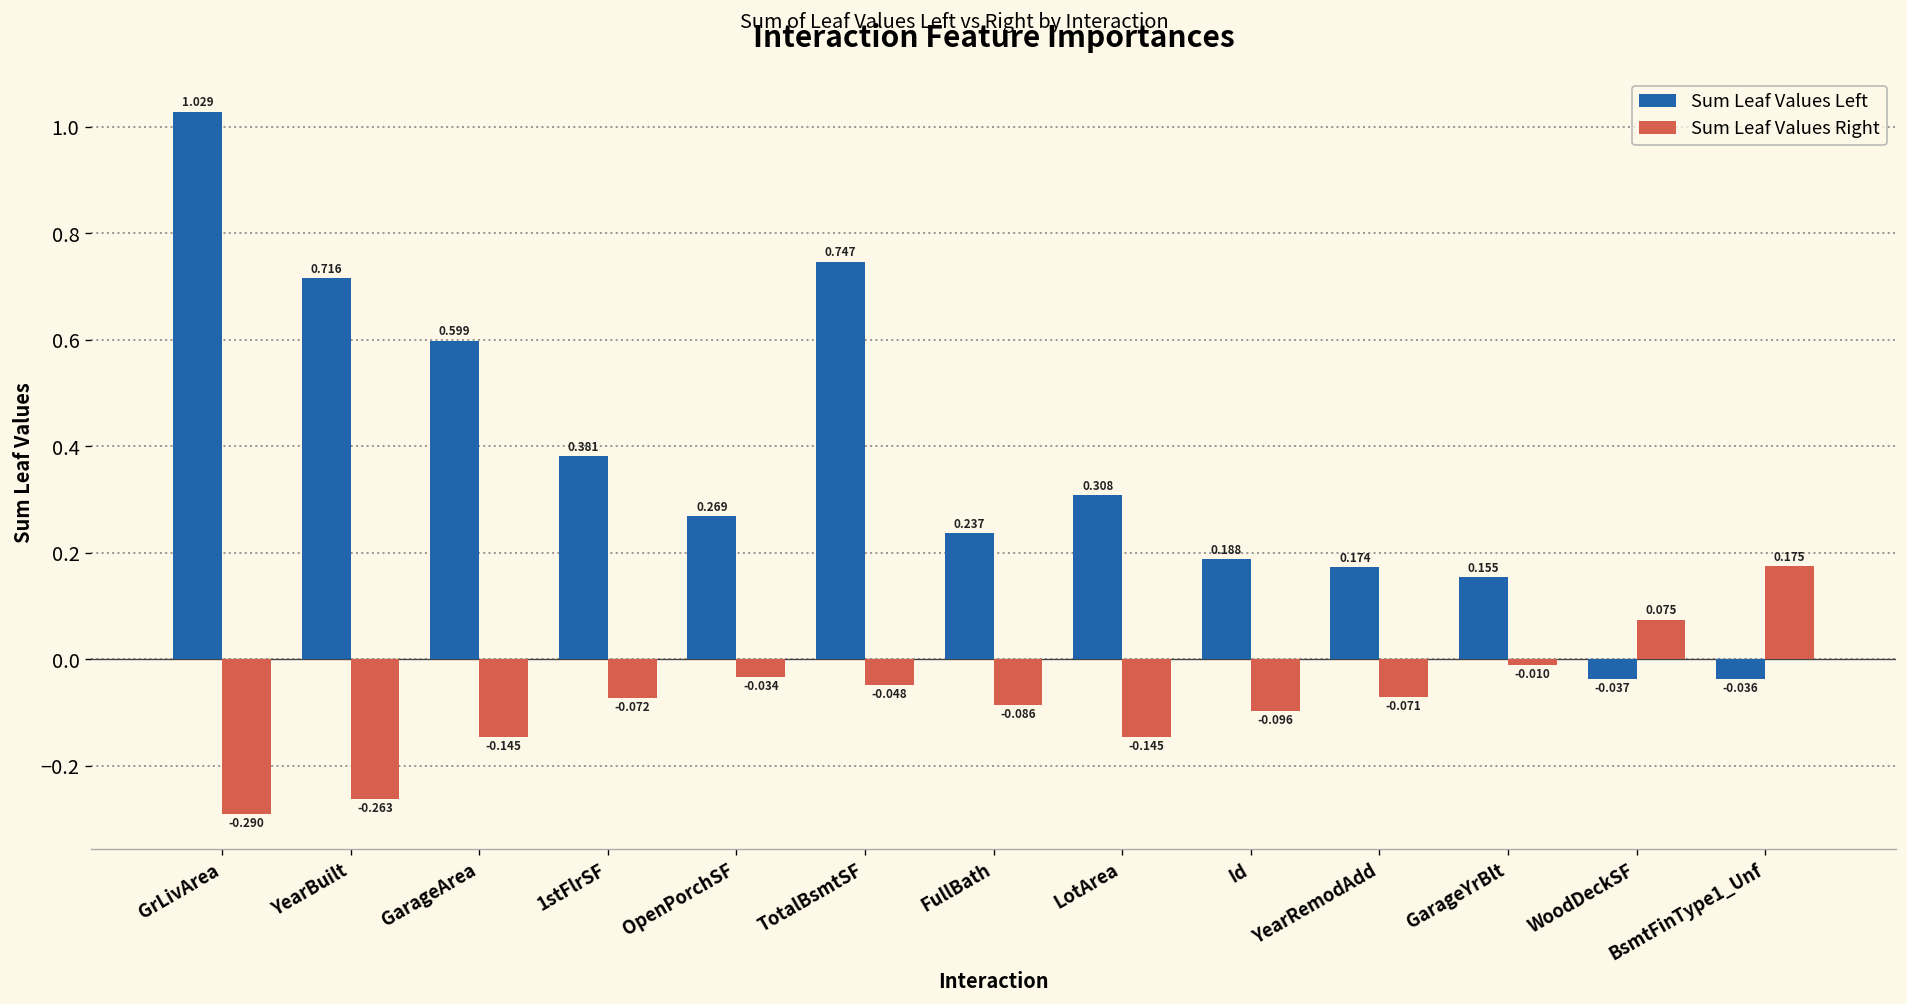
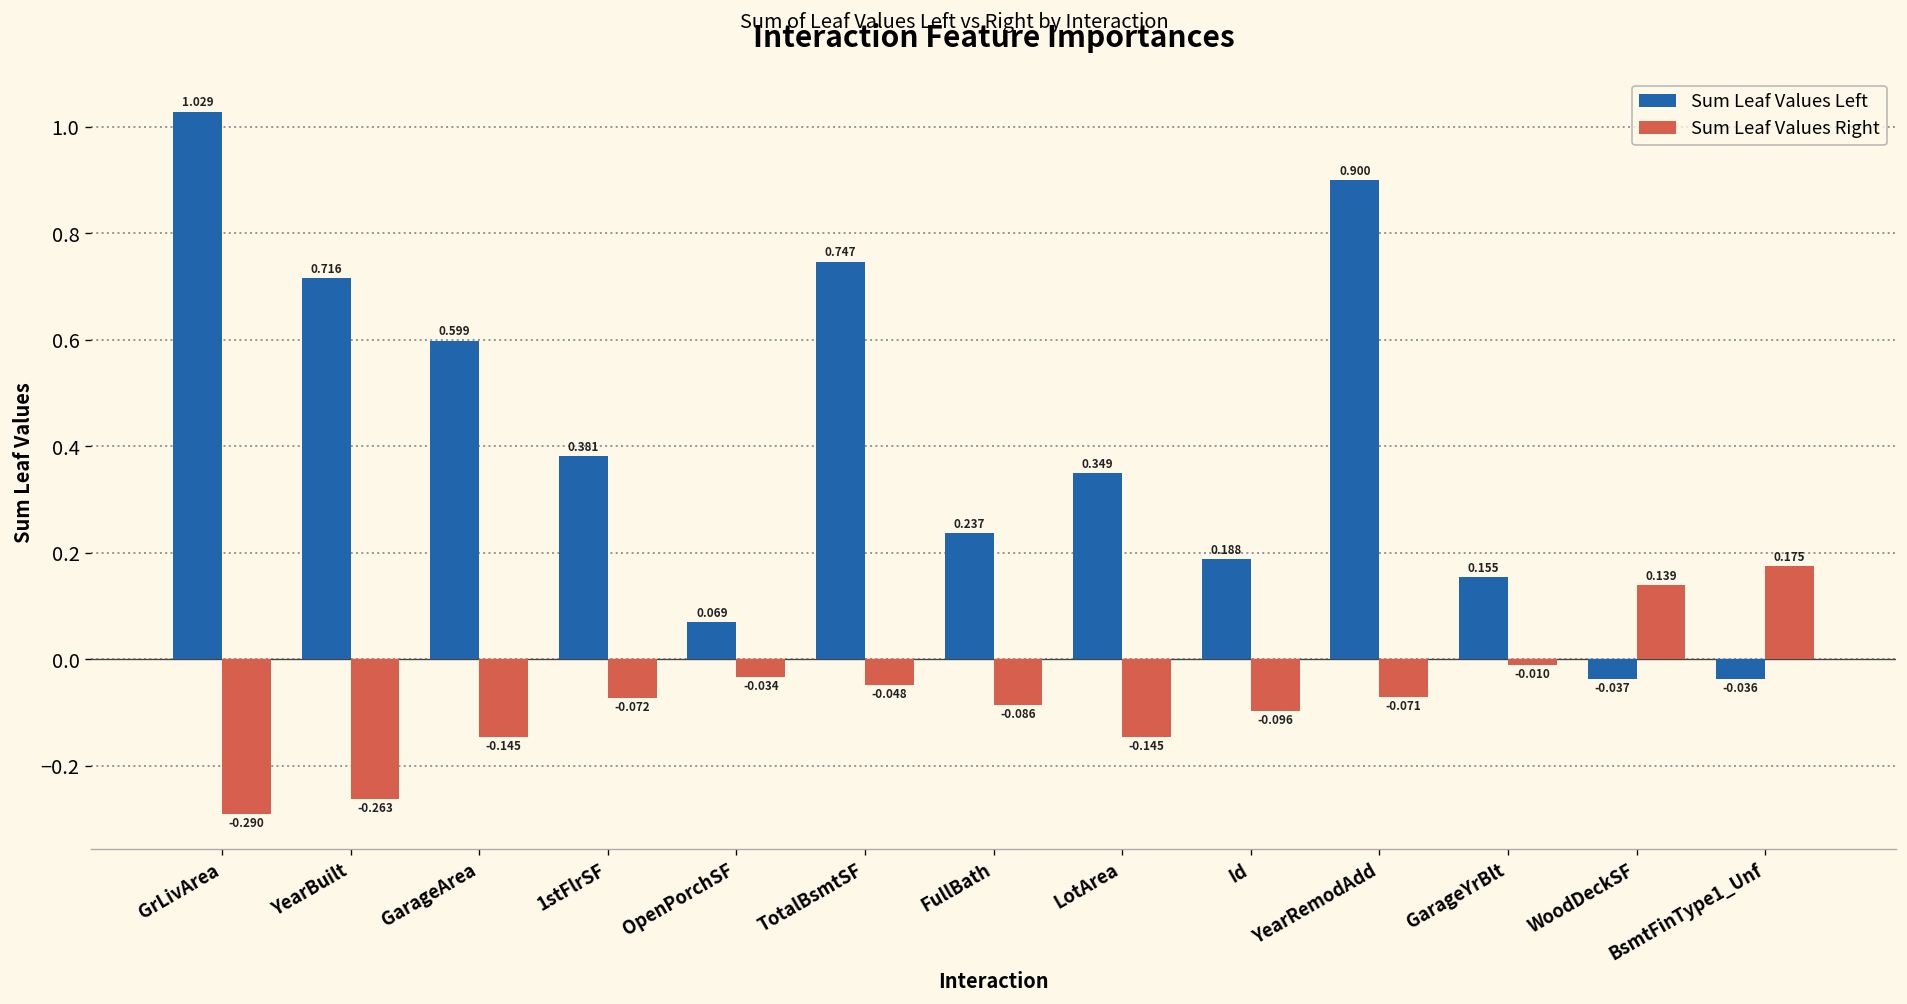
Sum Leaf Values Left, OpenPorchSF: 0.269 -> 0.069
Sum Leaf Values Left, LotArea: 0.308 -> 0.349
Sum Leaf Values Left, YearRemodAdd: 0.174 -> 0.900
Sum Leaf Values Right, WoodDeckSF: 0.075 -> 0.139
